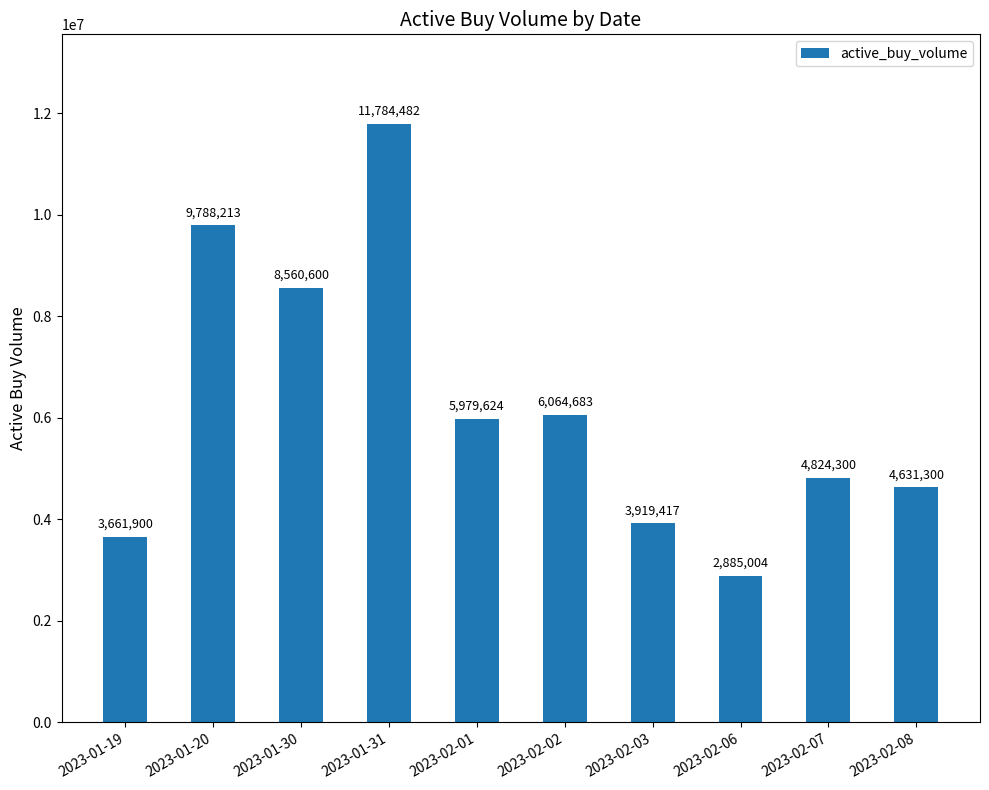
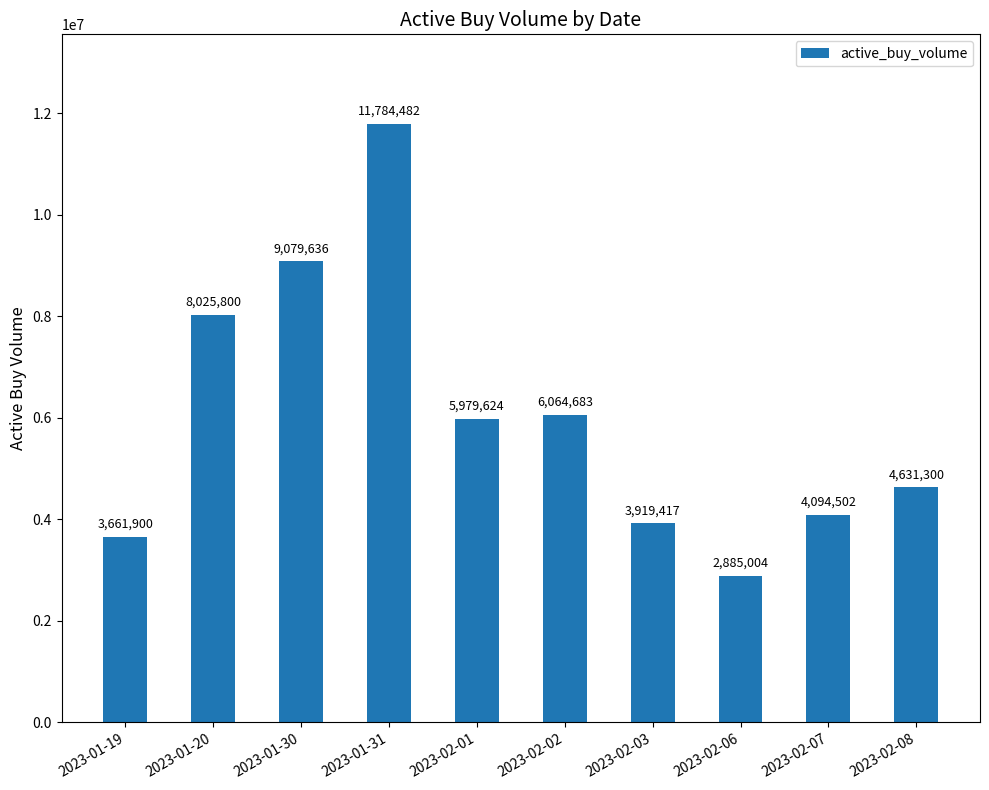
2023-01-20: 9,788,213 -> 8,025,800
2023-01-30: 8,560,600 -> 9,079,636
2023-02-07: 4,824,300 -> 4,094,502
